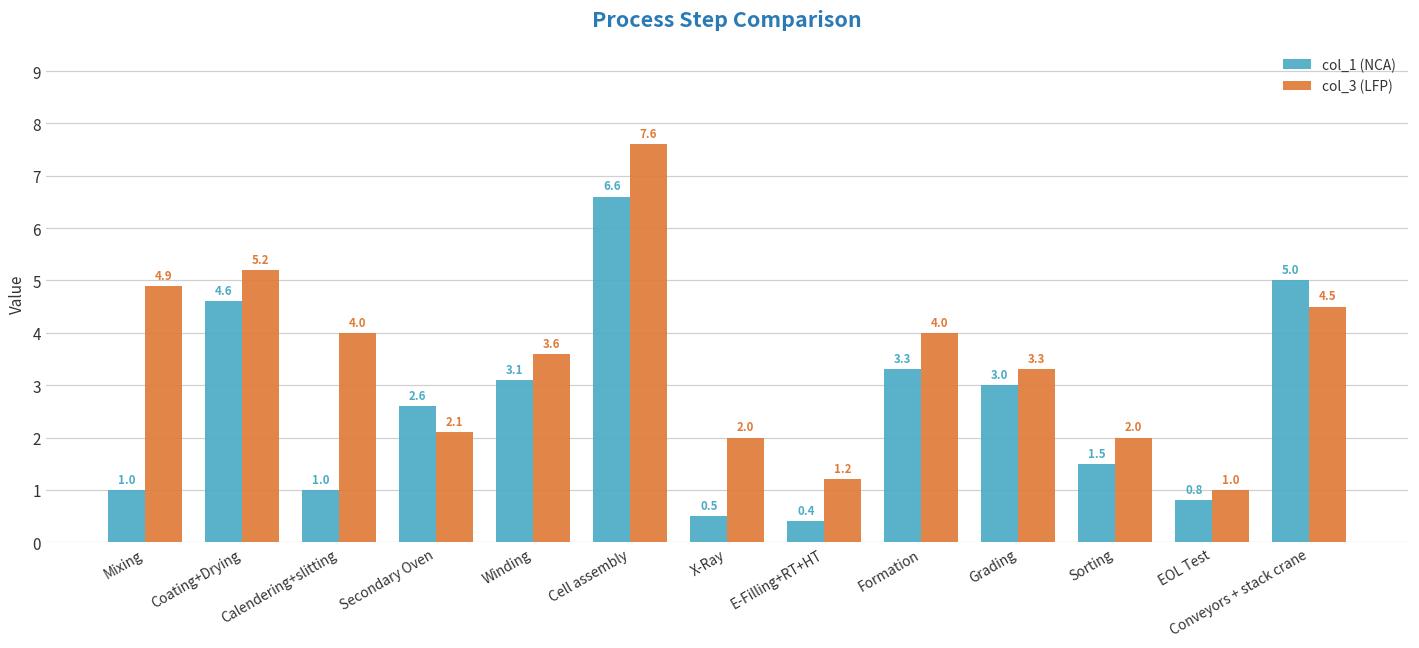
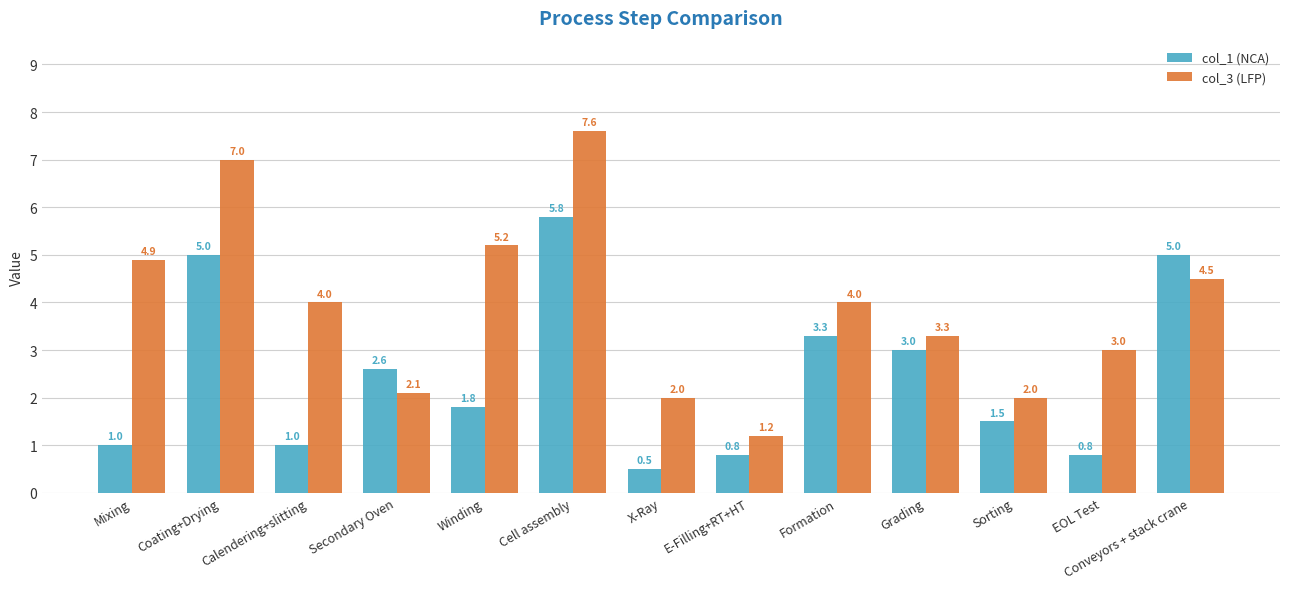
col_1 (NCA), Coating+Drying: 4.6 -> 5.0
col_3 (LFP), Coating+Drying: 5.2 -> 7.0
col_1 (NCA), Winding: 3.1 -> 1.8
col_3 (LFP), Winding: 3.6 -> 5.2
col_1 (NCA), Cell assembly: 6.6 -> 5.8
col_1 (NCA), E-Filling+RT+HT: 0.4 -> 0.8
col_3 (LFP), EOL Test: 1.0 -> 3.0
